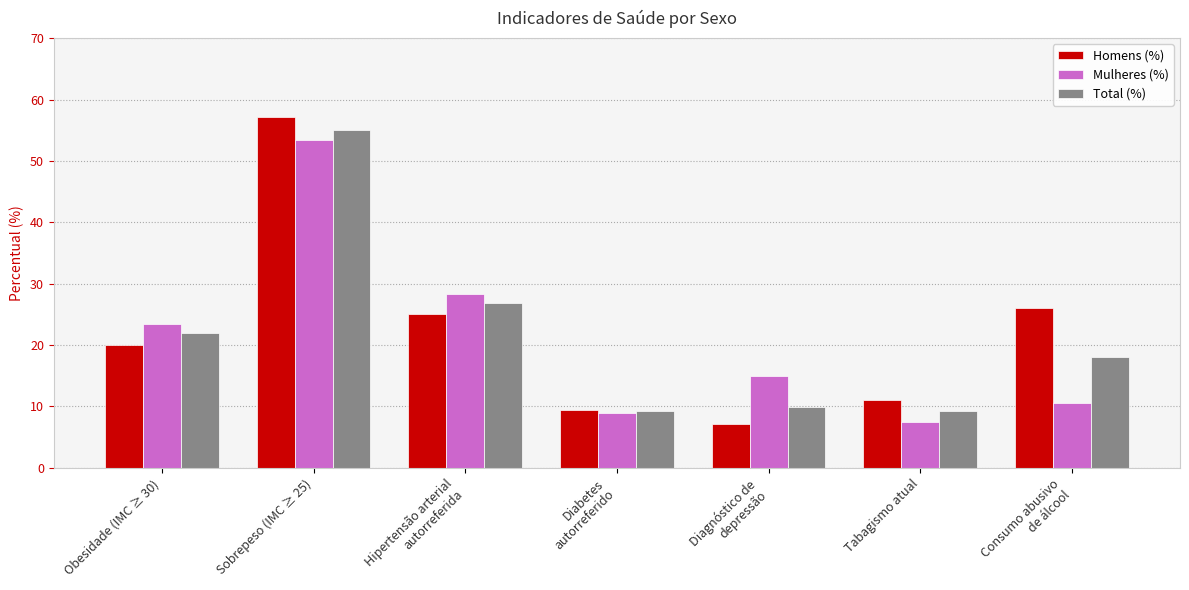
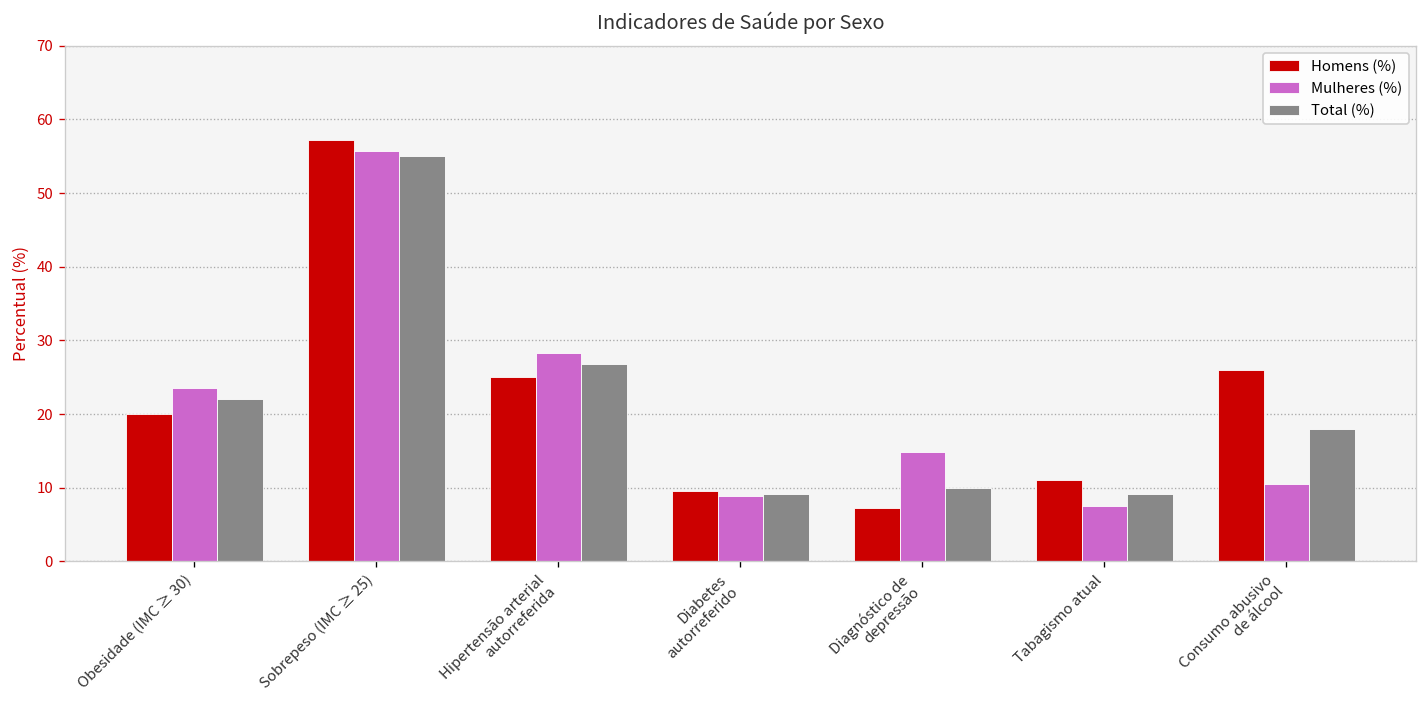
Mulheres (%), Sobrepeso (IMC ≥ 25): 53 -> 56
